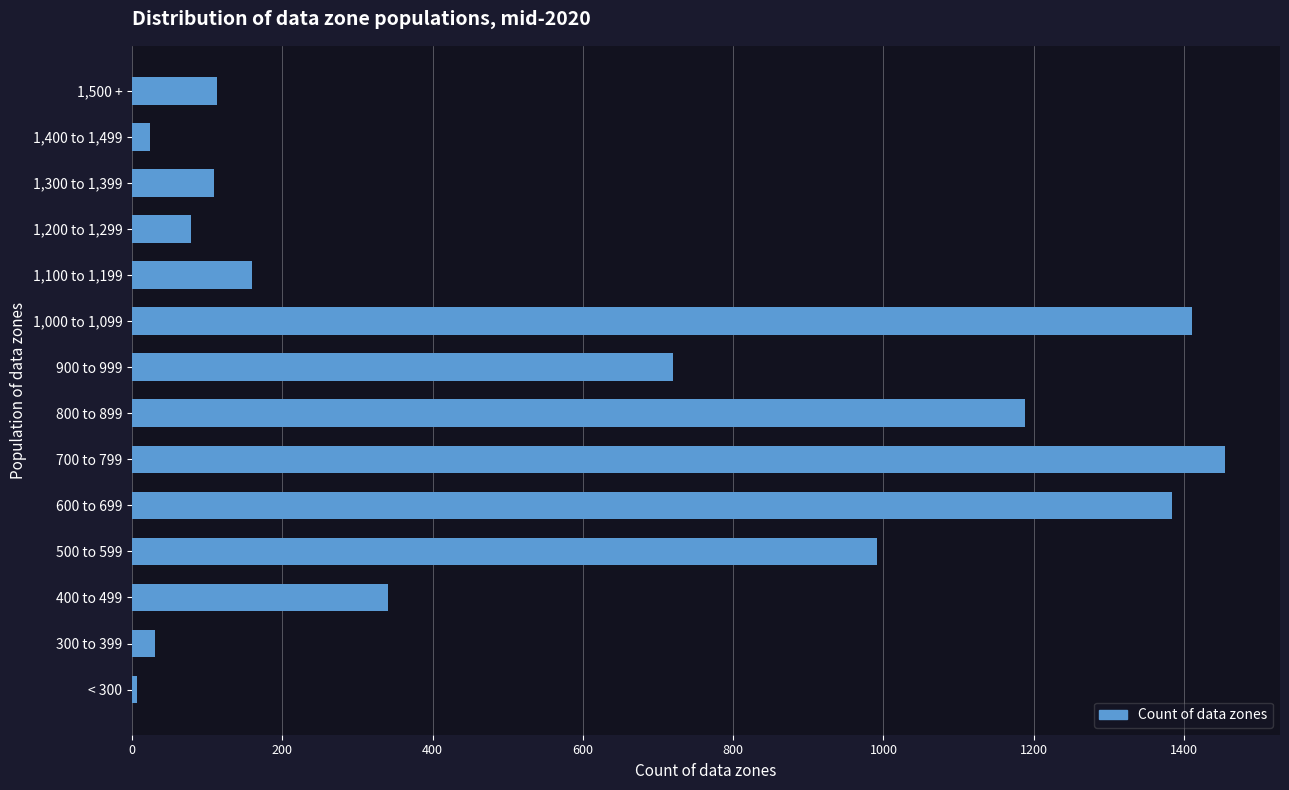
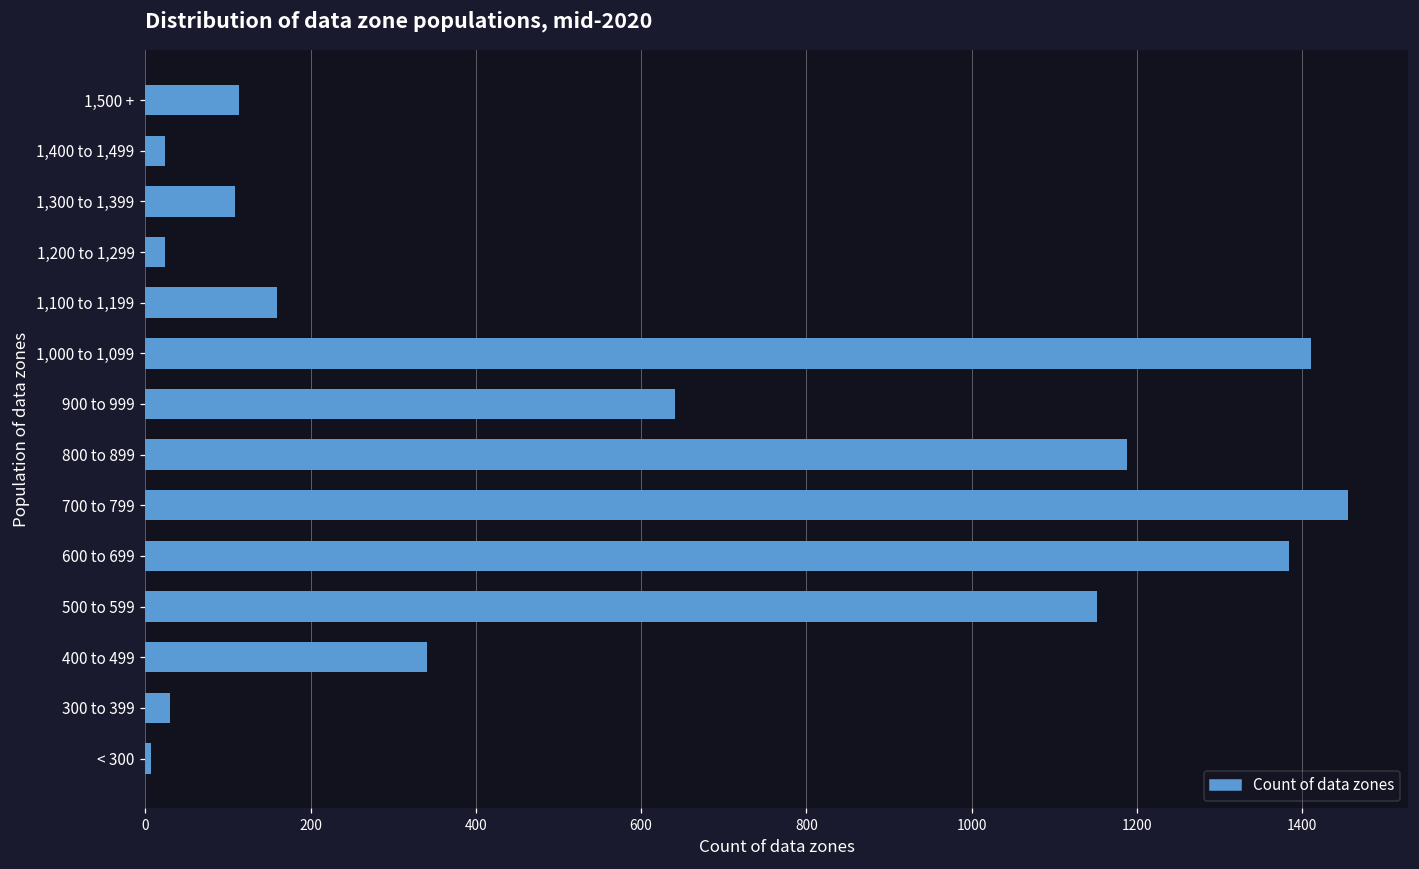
1,200 to 1,299: 80 -> 20
900 to 999: 720 -> 640
500 to 599: 990 -> 1150
